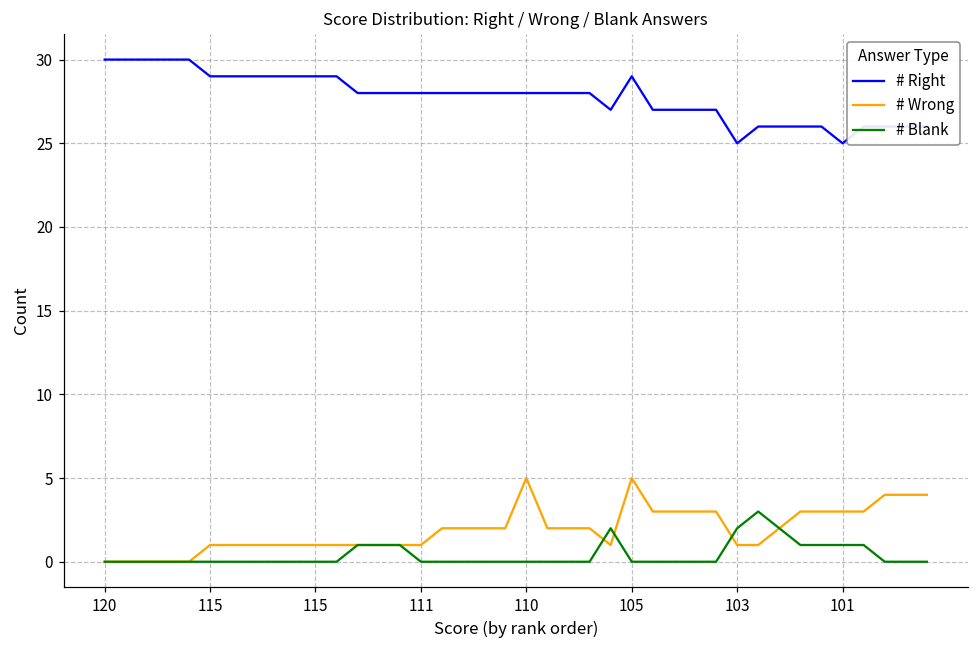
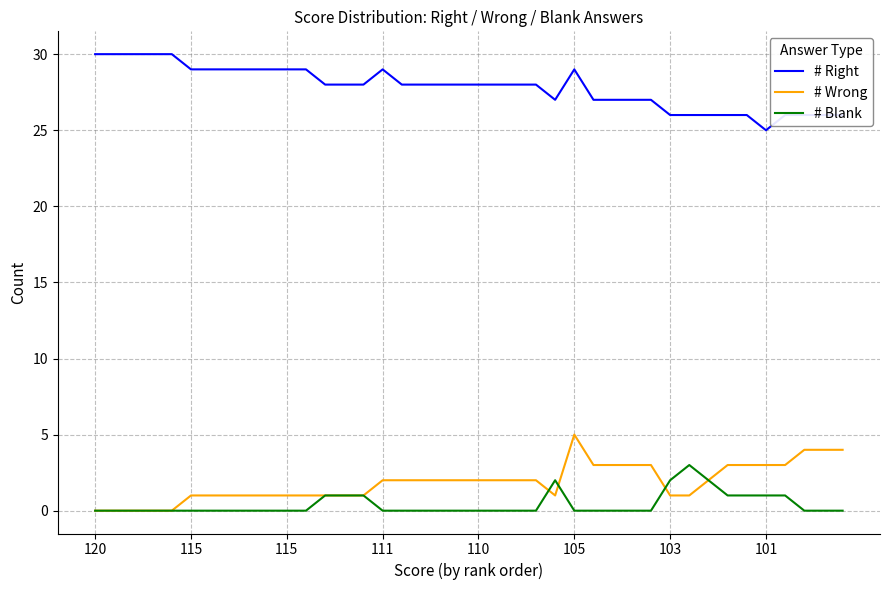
# Right, 111: 28 -> 29
# Wrong, 111: 1 -> 2
# Wrong, 110: 5 -> 2
# Right, 103: 25 -> 26
